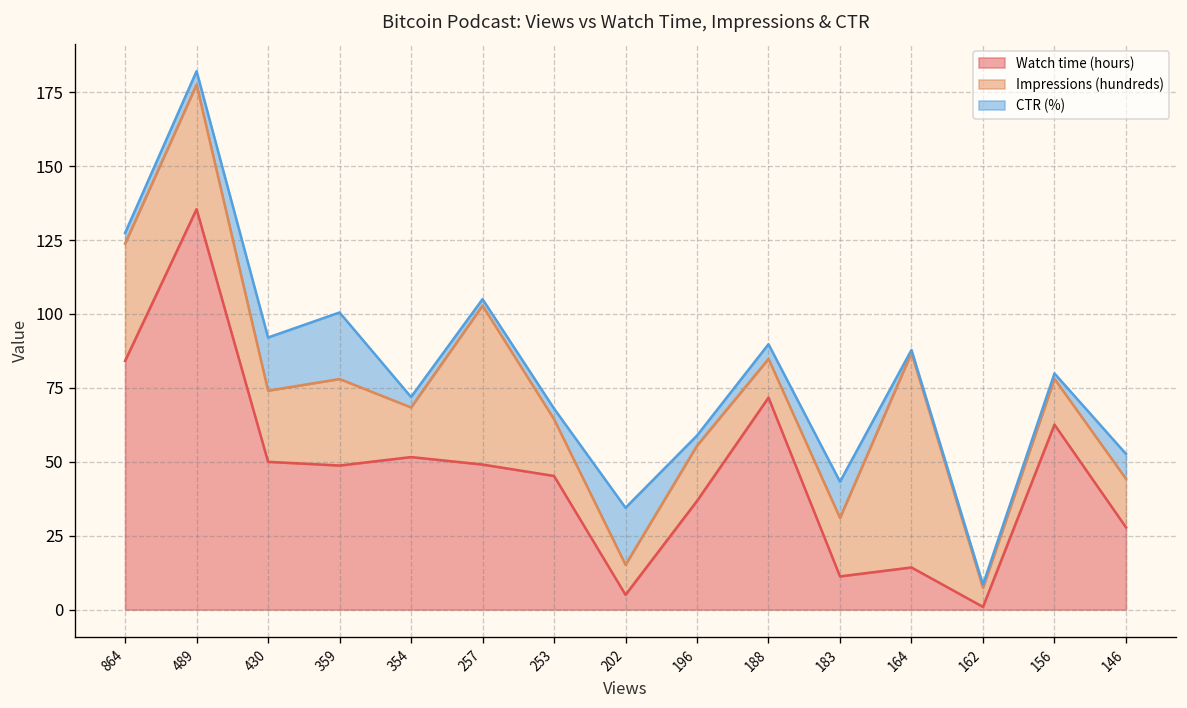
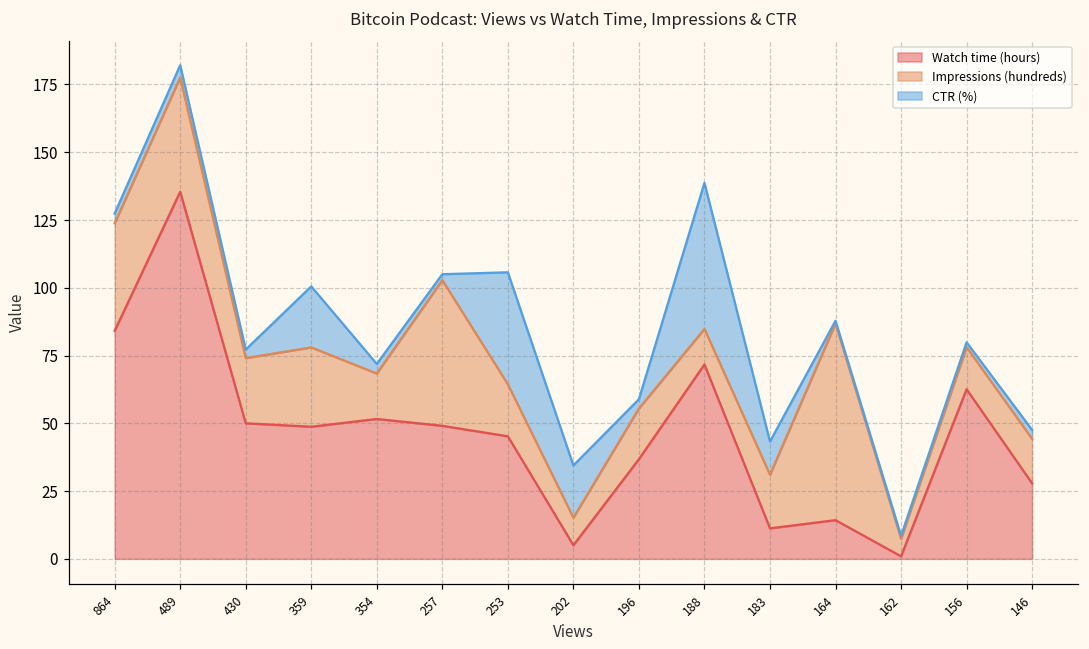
CTR (%), 430: 18 -> 3
CTR (%), 253: 4 -> 41
CTR (%), 188: 5 -> 54
CTR (%), 146: 8 -> 3
